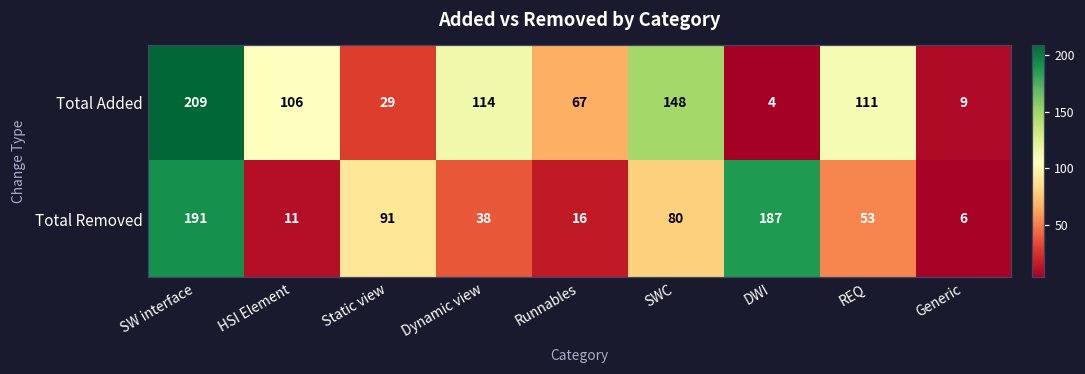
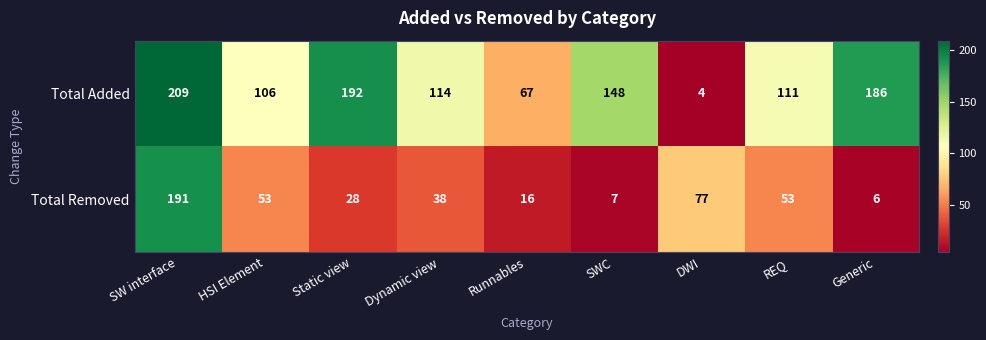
Total Added, Static view: 29 -> 192
Total Added, Generic: 9 -> 186
Total Removed, HSI Element: 11 -> 53
Total Removed, Static view: 91 -> 28
Total Removed, SWC: 80 -> 7
Total Removed, DWI: 187 -> 77
